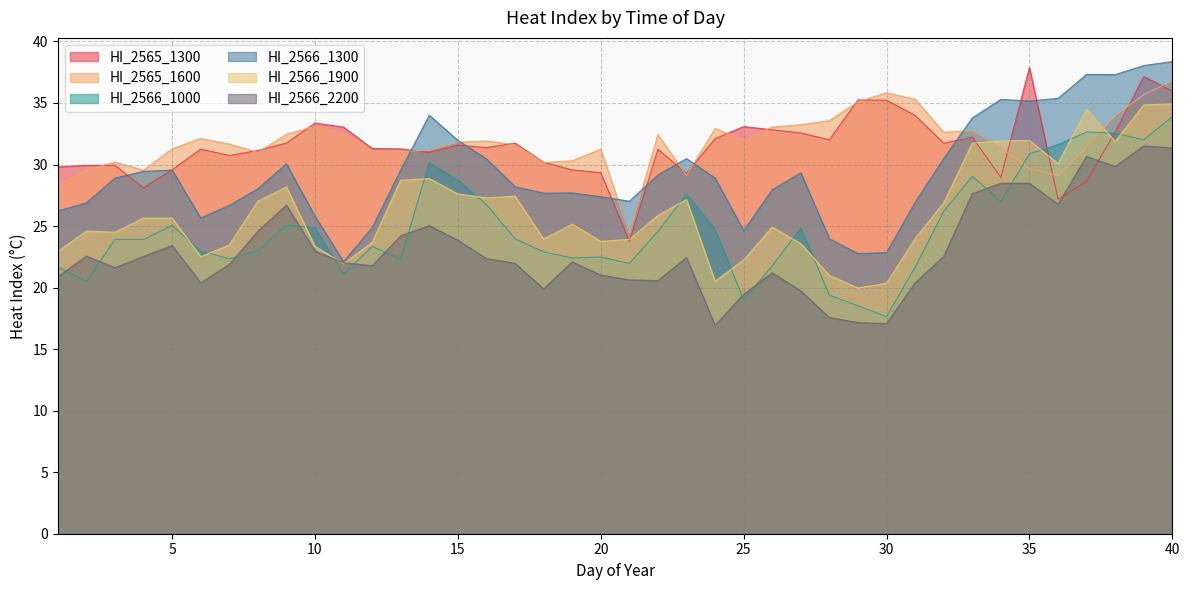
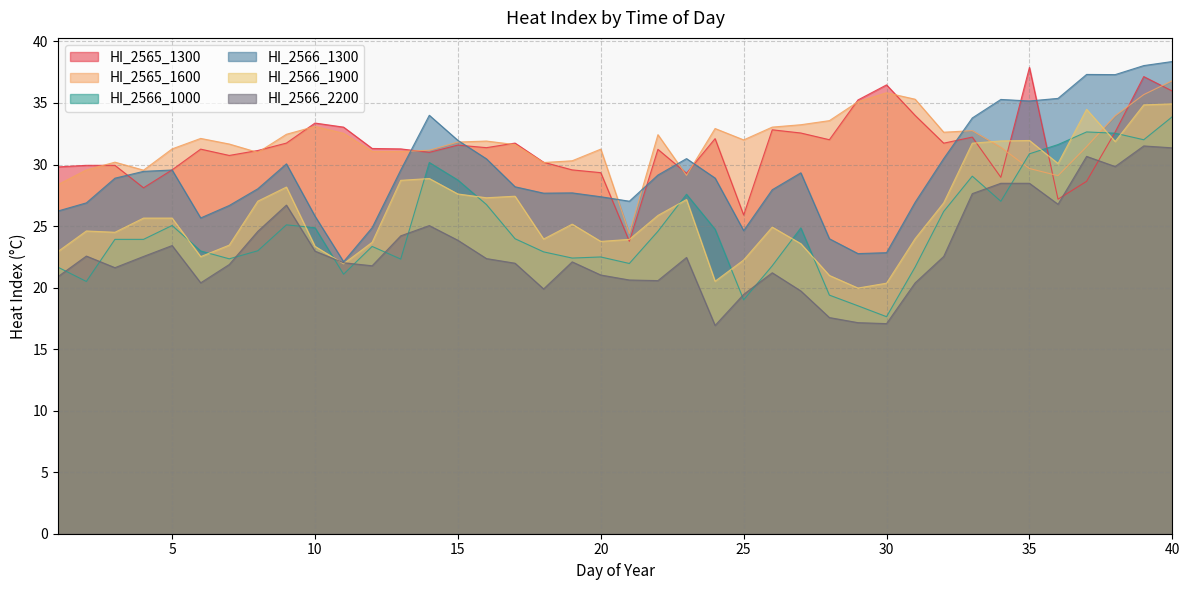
HI_2565_1300, 25: 33.1 -> 25.9
HI_2565_1300, 30: 35.2 -> 36.5
